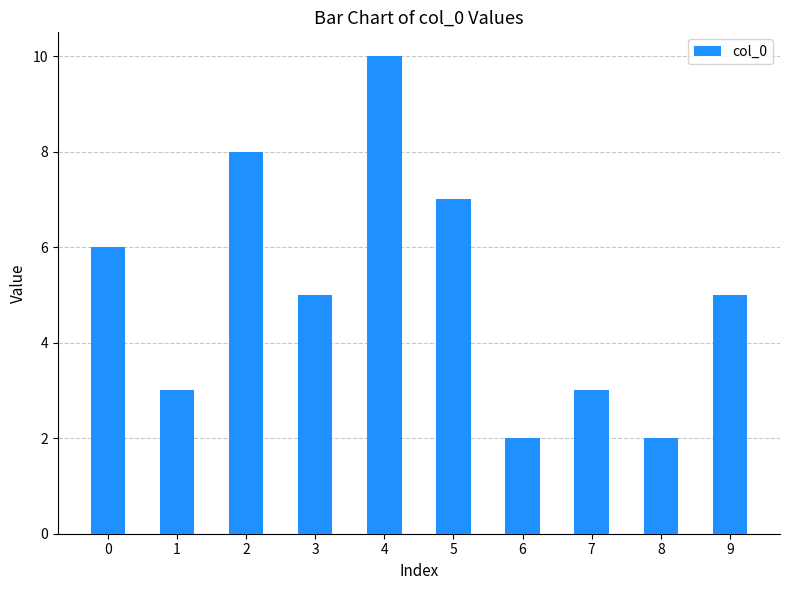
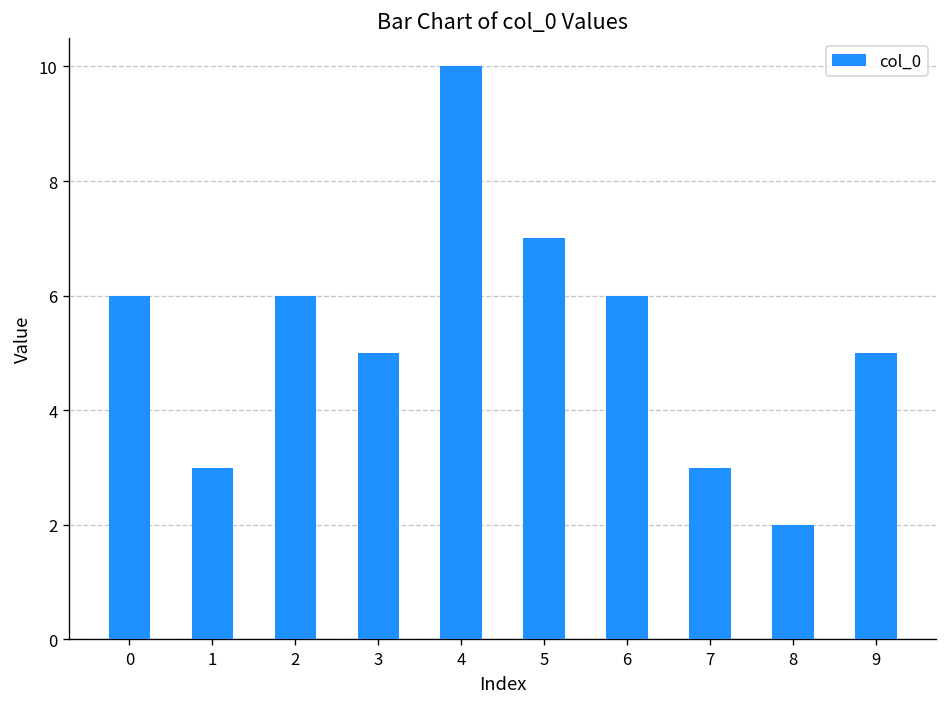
2: 8 -> 6
6: 2 -> 6
